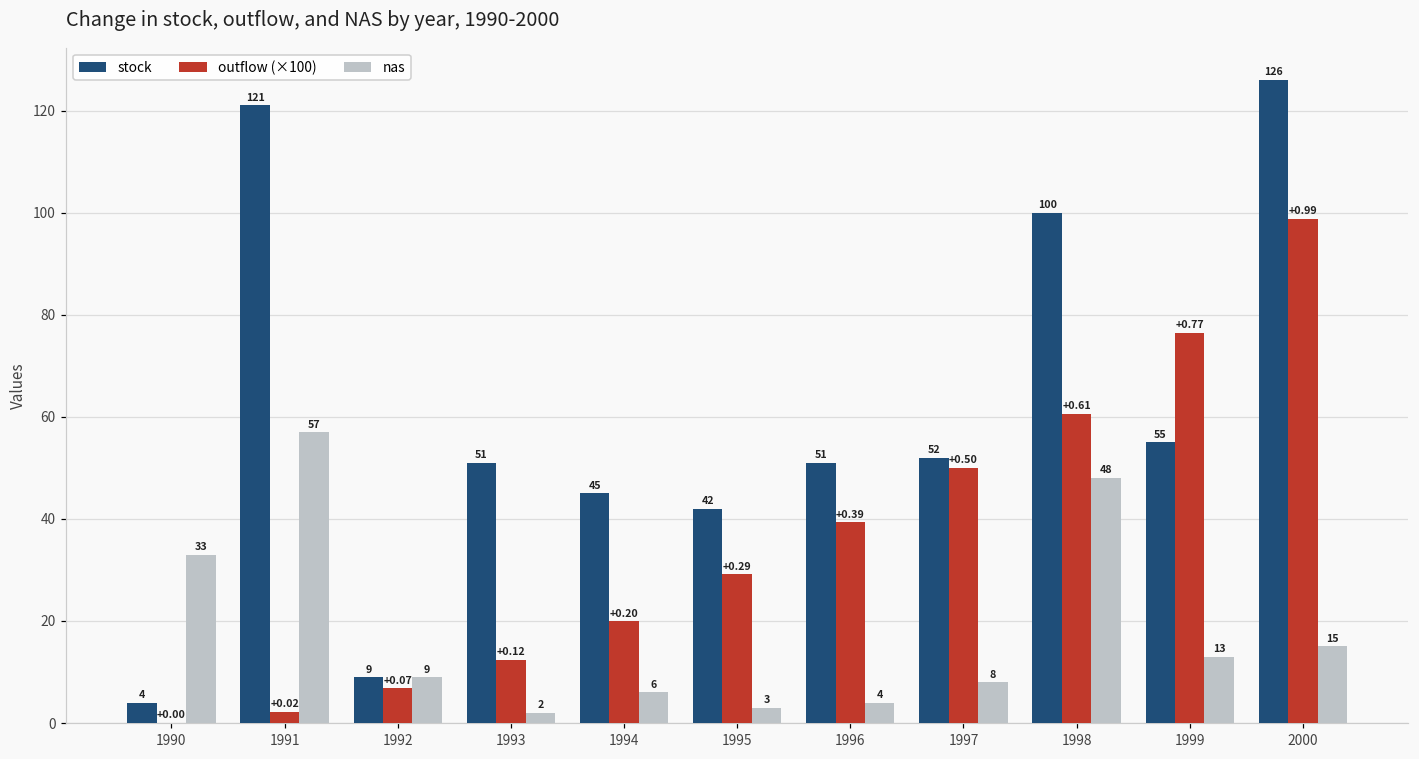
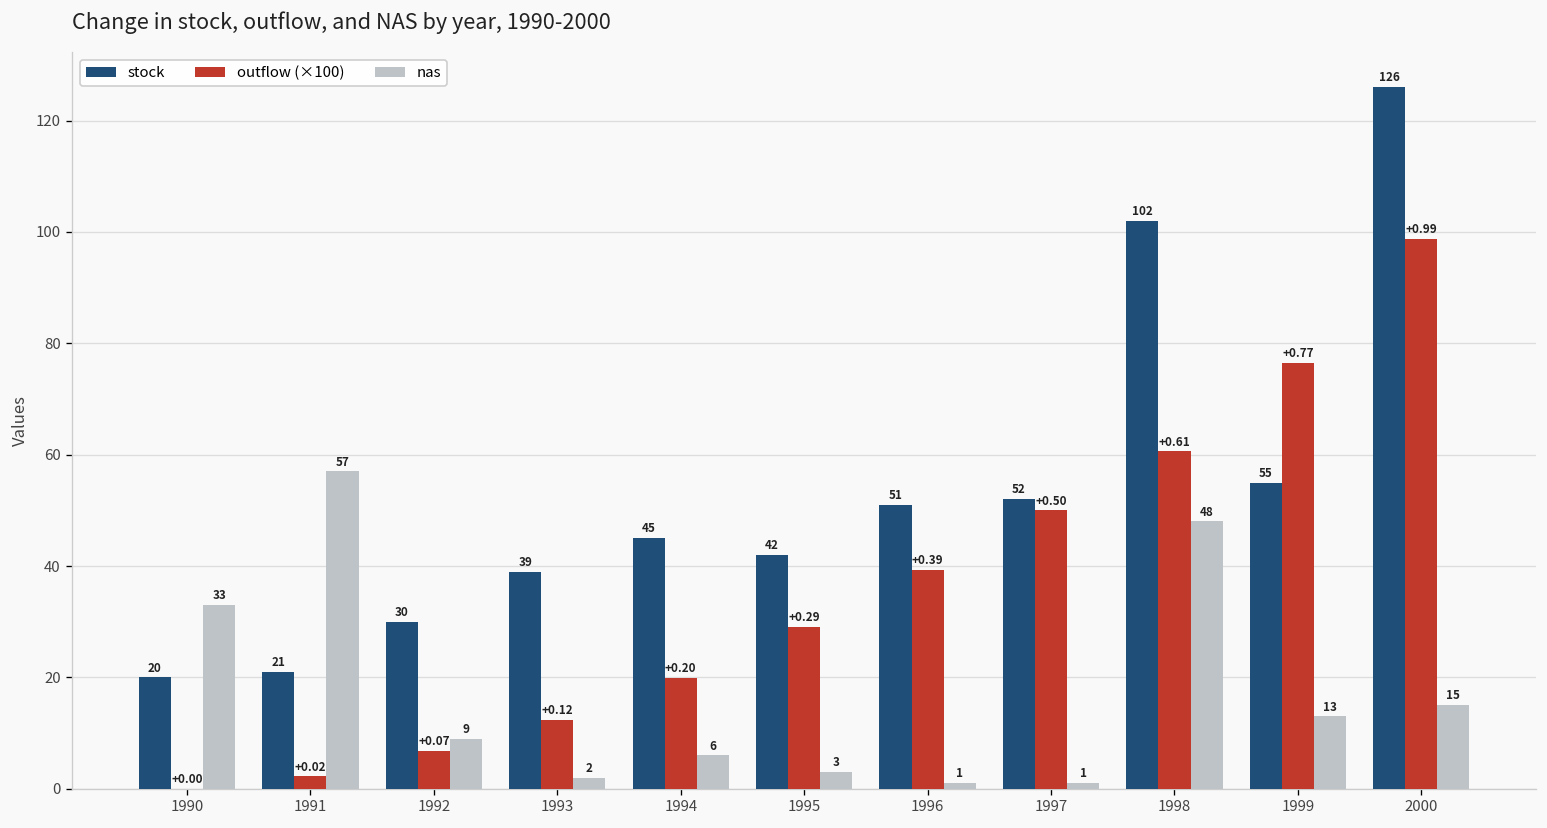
stock, 1990: 4 -> 20
stock, 1991: 121 -> 21
stock, 1992: 9 -> 30
stock, 1993: 51 -> 39
nas, 1996: 4 -> 1
nas, 1997: 8 -> 1
stock, 1998: 100 -> 102
